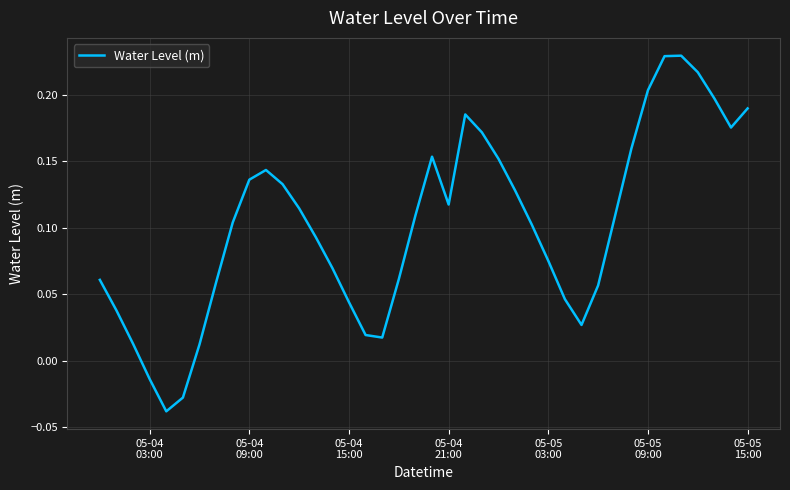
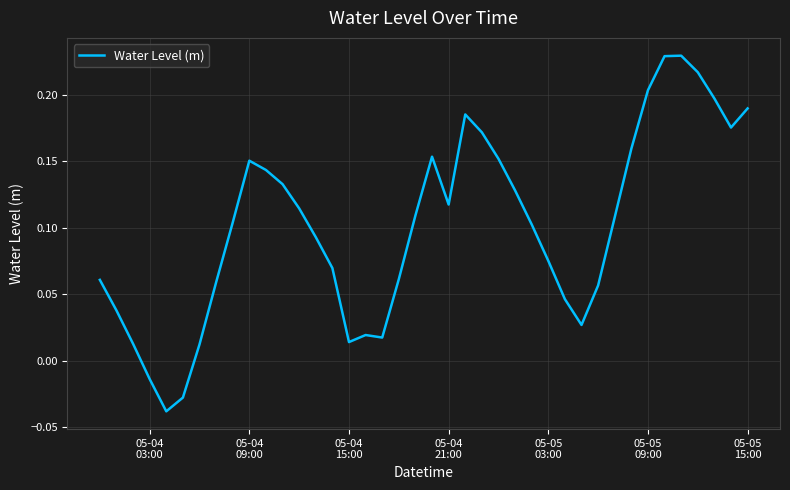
05-04 09:00: 0.136 -> 0.150
05-04 15:00: 0.044 -> 0.014
